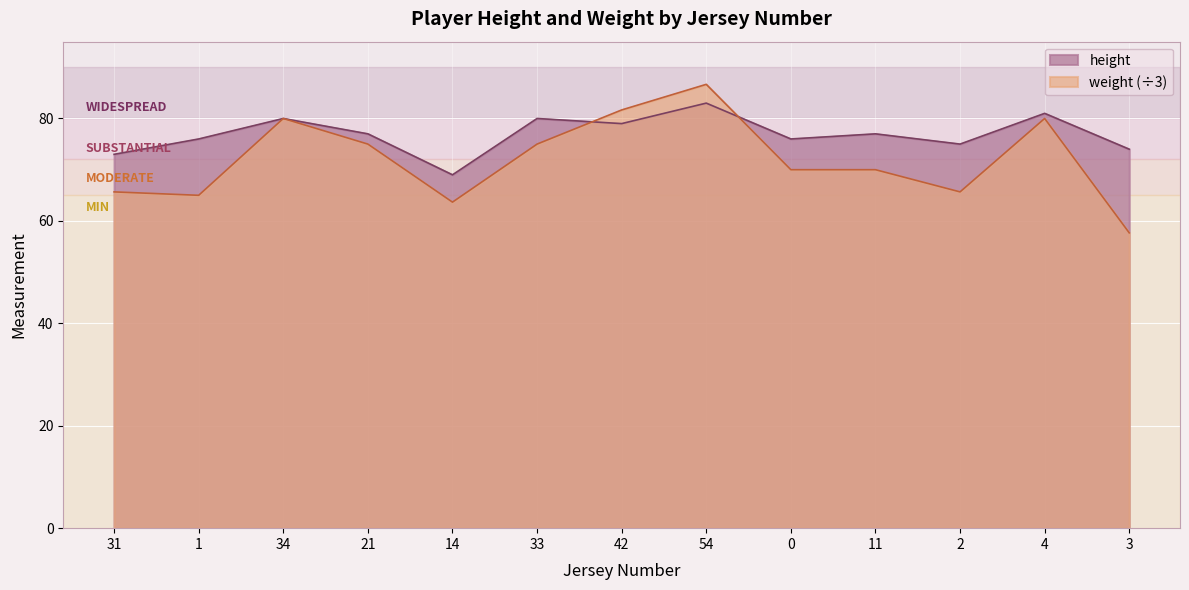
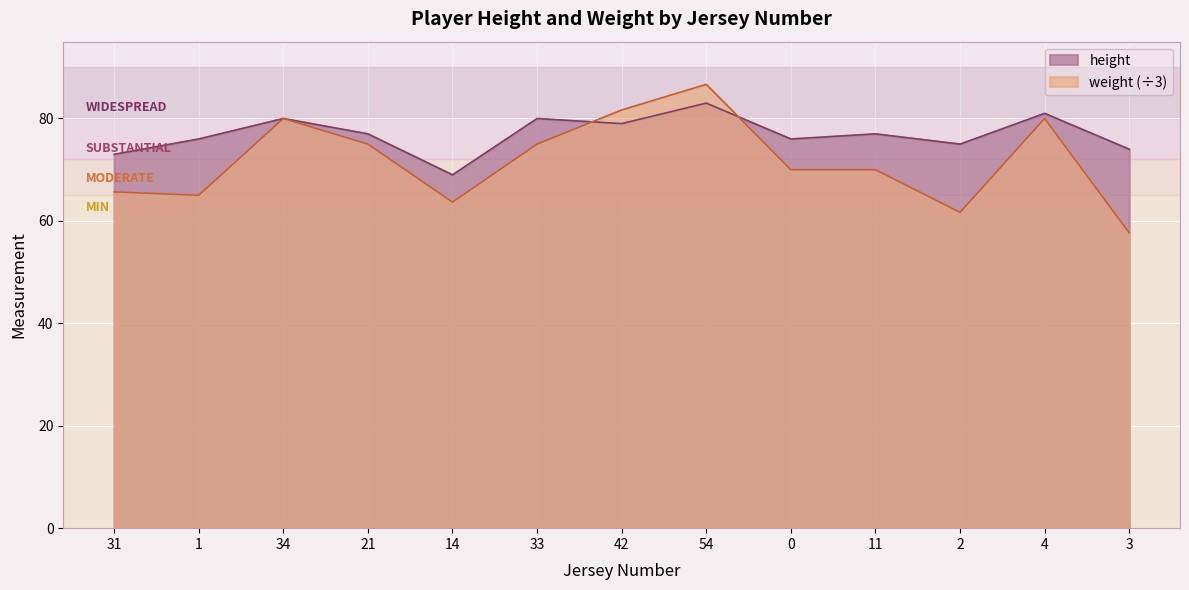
weight (÷3), 2: 66 -> 62
